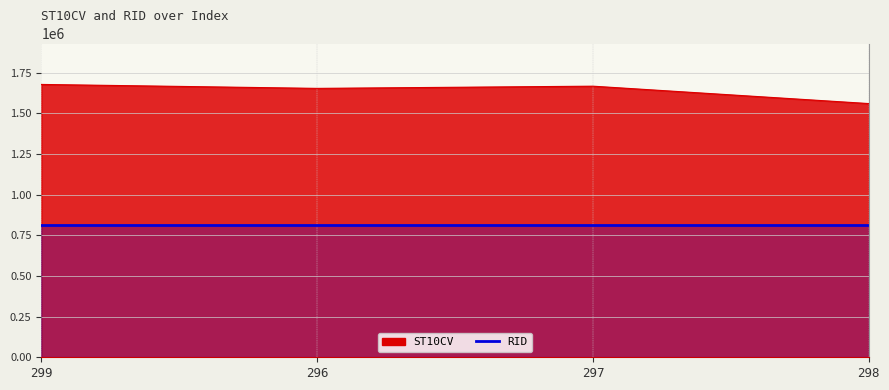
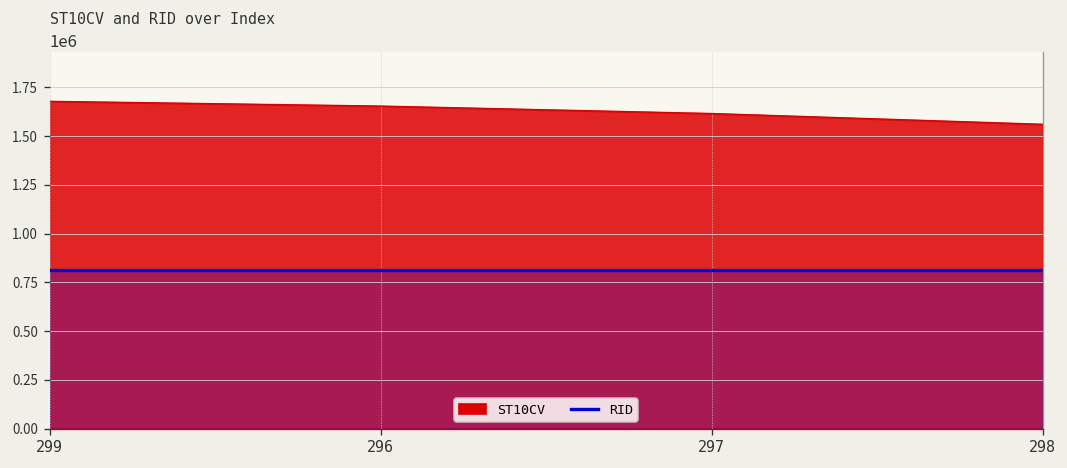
ST10CV, 297: 1670000 -> 1620000
